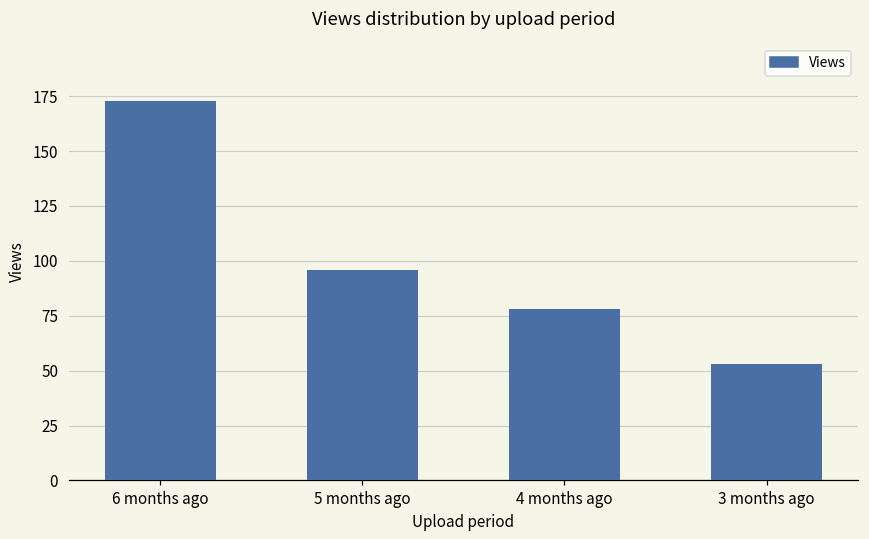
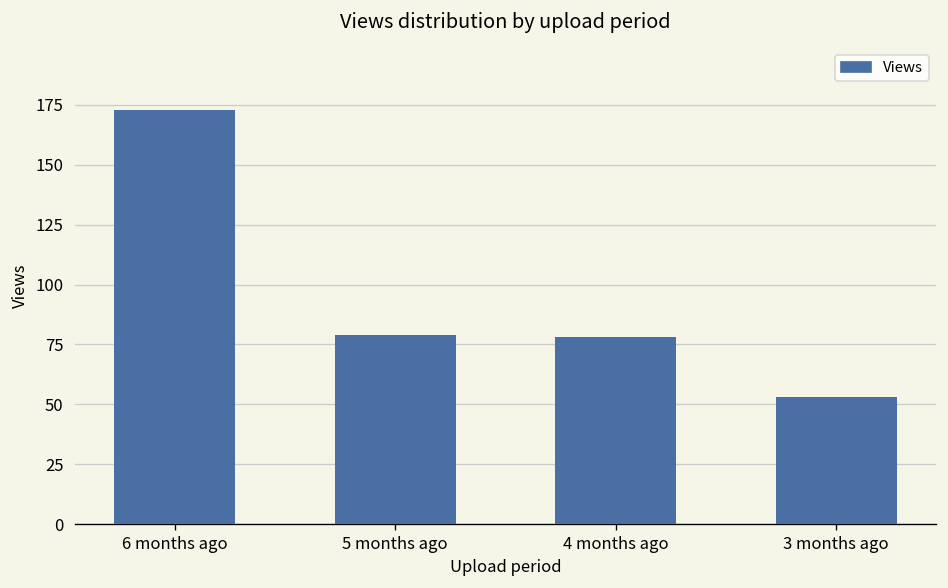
5 months ago: 96 -> 79
